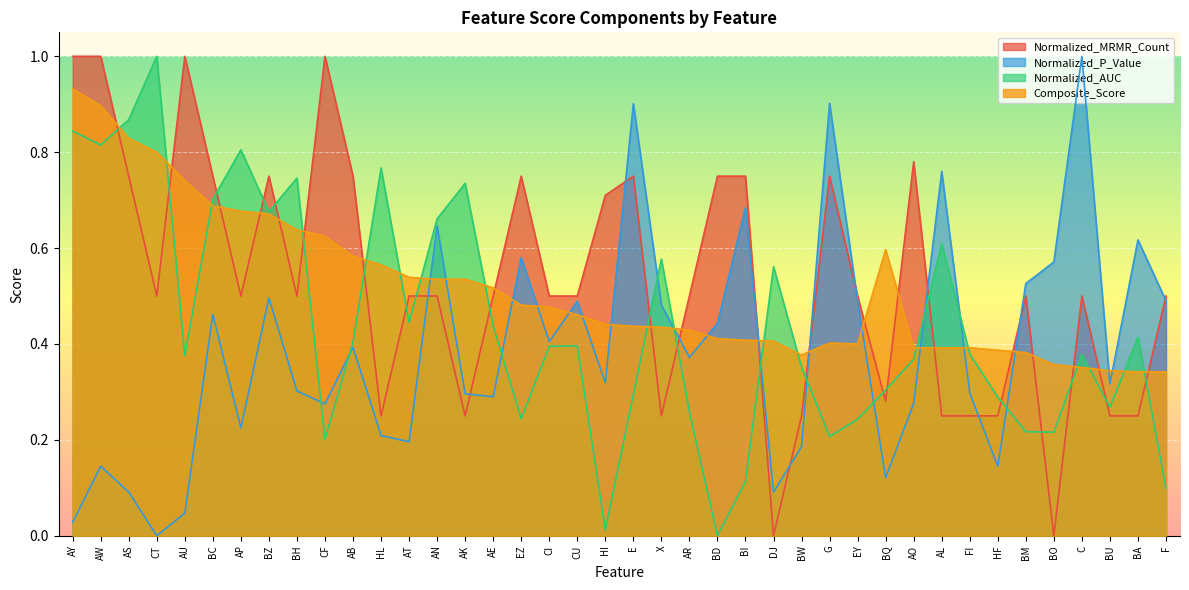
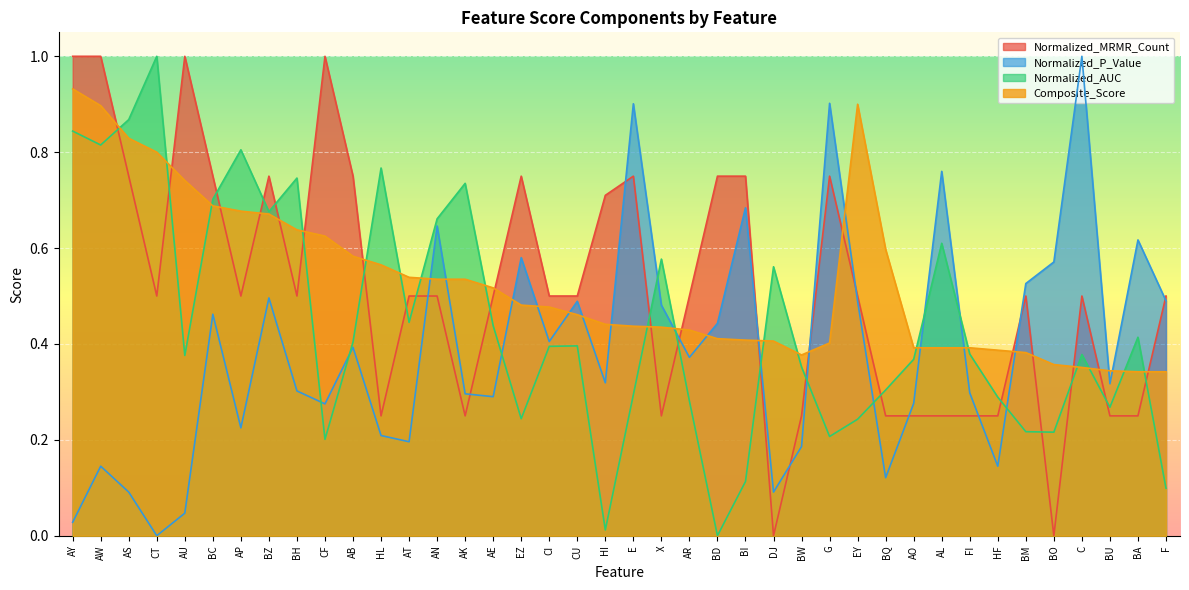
Normalized_AUC, AR: 0.26 -> 0.28
Composite_Score, EY: 0.4 -> 0.9
Normalized_MRMR_Count, BQ: 0.28 -> 0.25
Normalized_MRMR_Count, AO: 0.78 -> 0.25
